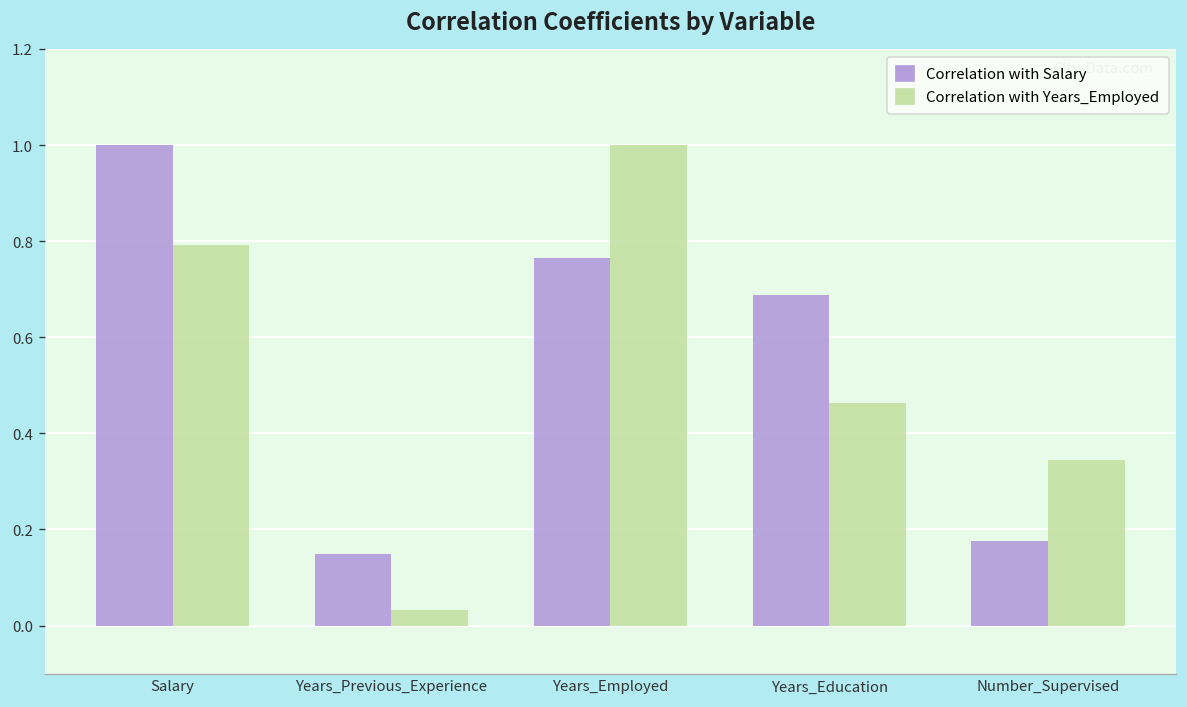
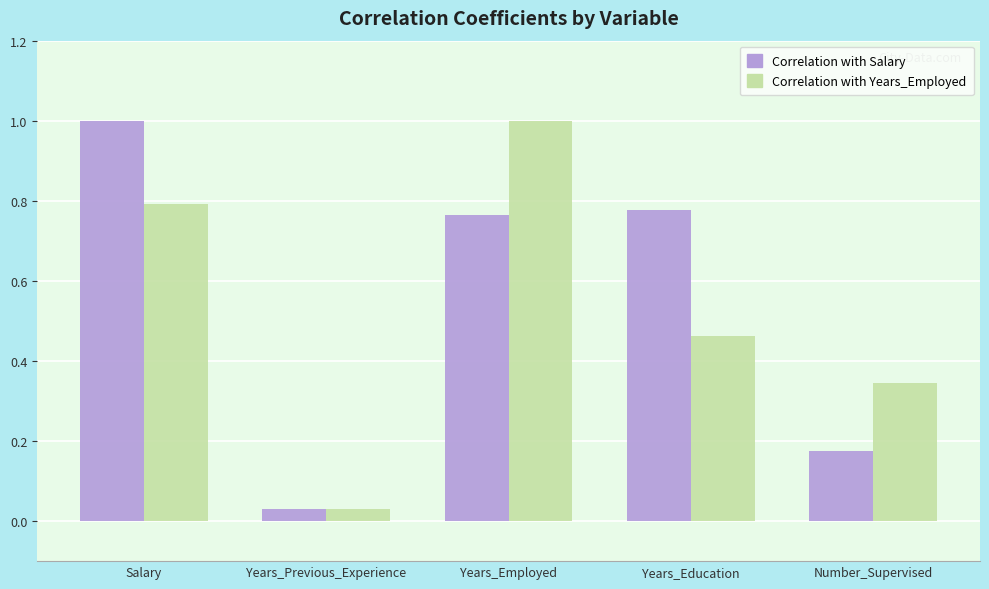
Correlation with Salary, Years_Previous_Experience: 0.15 -> 0.03
Correlation with Salary, Years_Education: 0.69 -> 0.78
